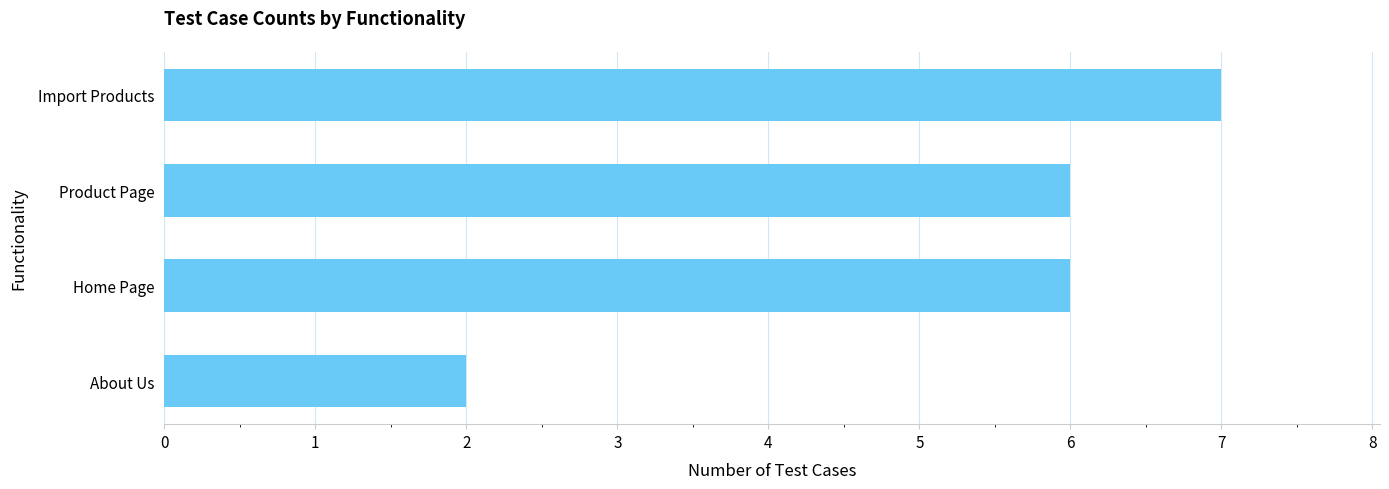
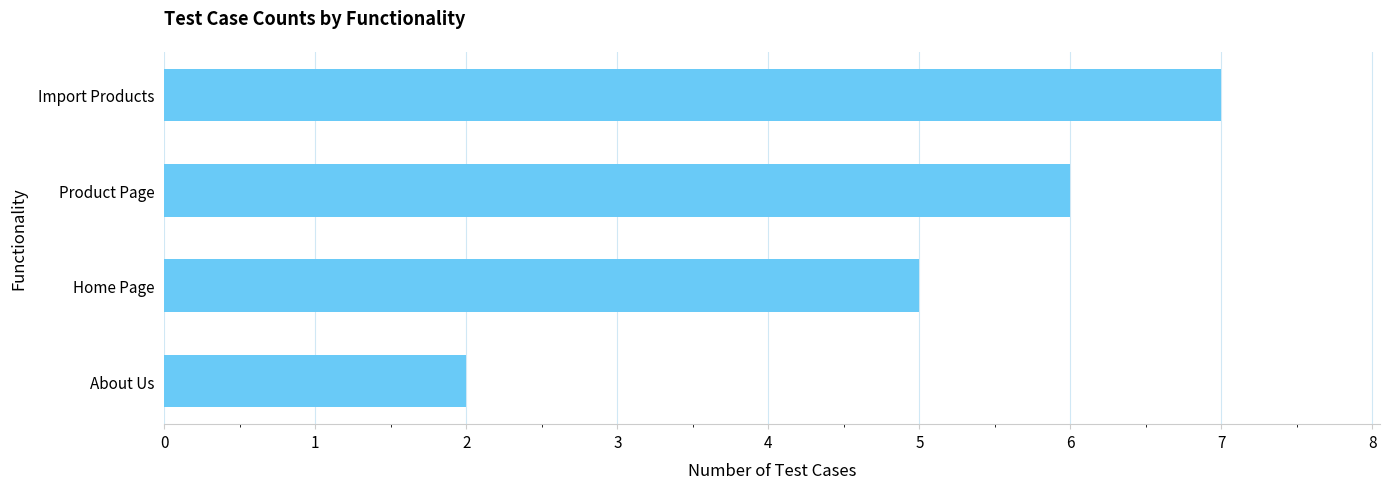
Home Page: 6 -> 5
